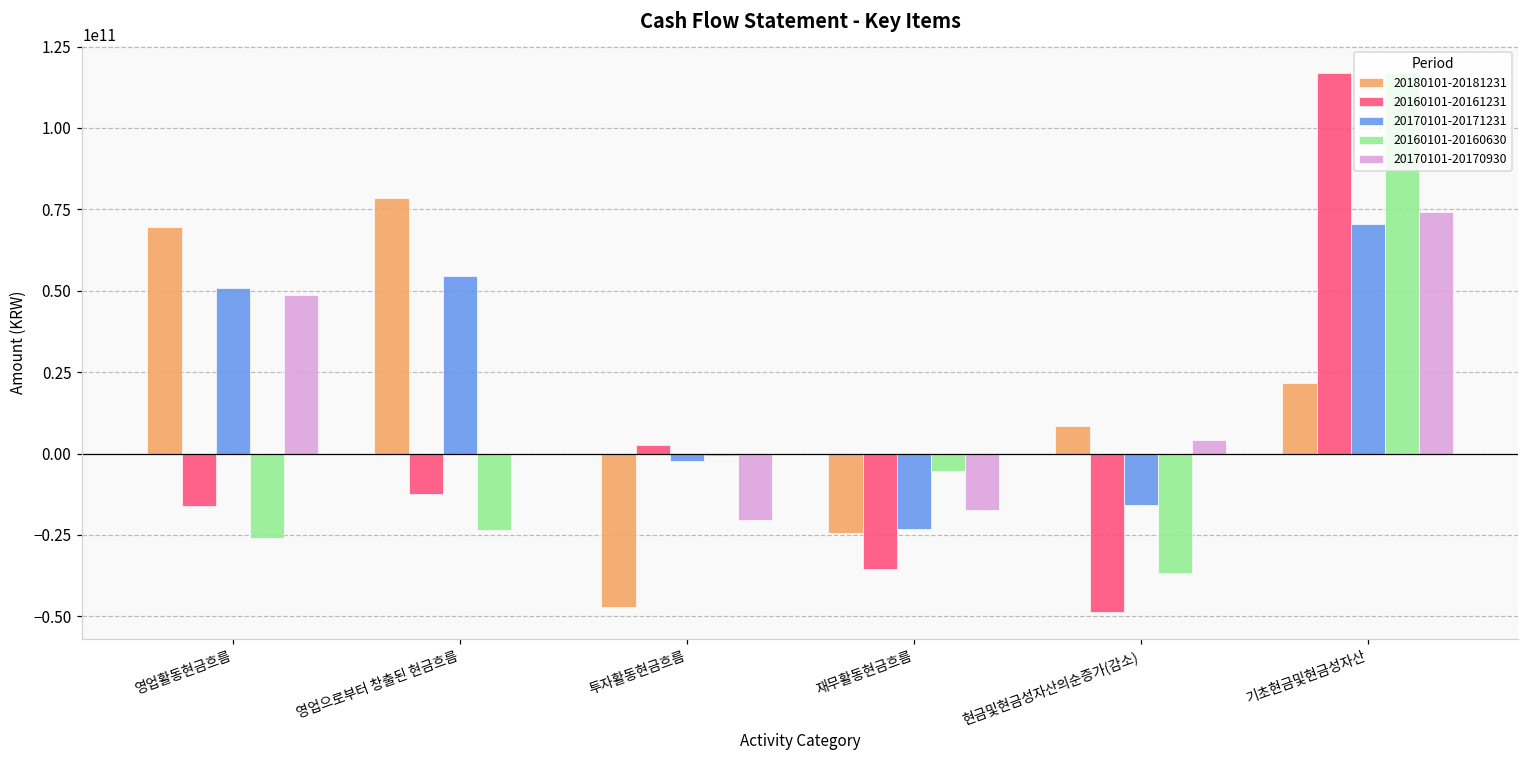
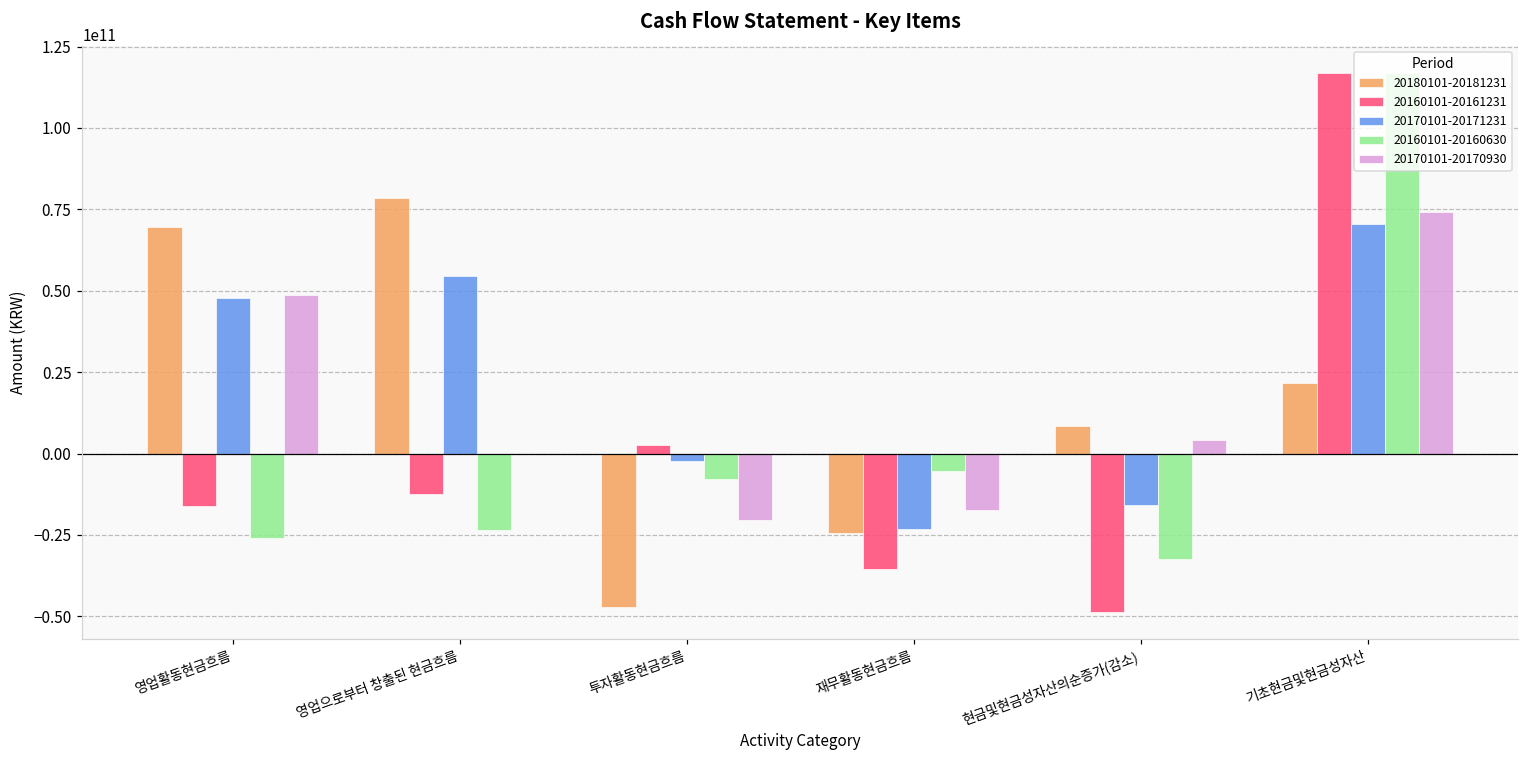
20170101-20171231, 영업활동현금흐름: 51000000000 -> 48000000000
20160101-20160630, 투자활동현금흐름: -1000000000 -> -8000000000
20160101-20160630, 현금및현금성자산의순증가(감소): -37000000000 -> -32000000000
